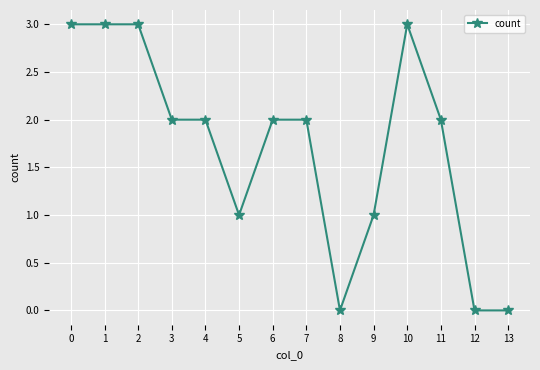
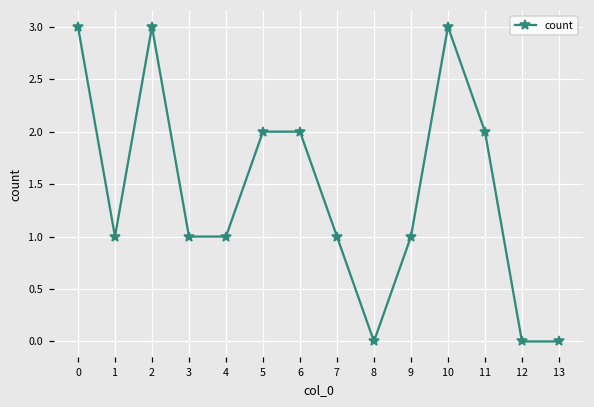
1: 3 -> 1
3: 2 -> 1
4: 2 -> 1
5: 1 -> 2
7: 2 -> 1
